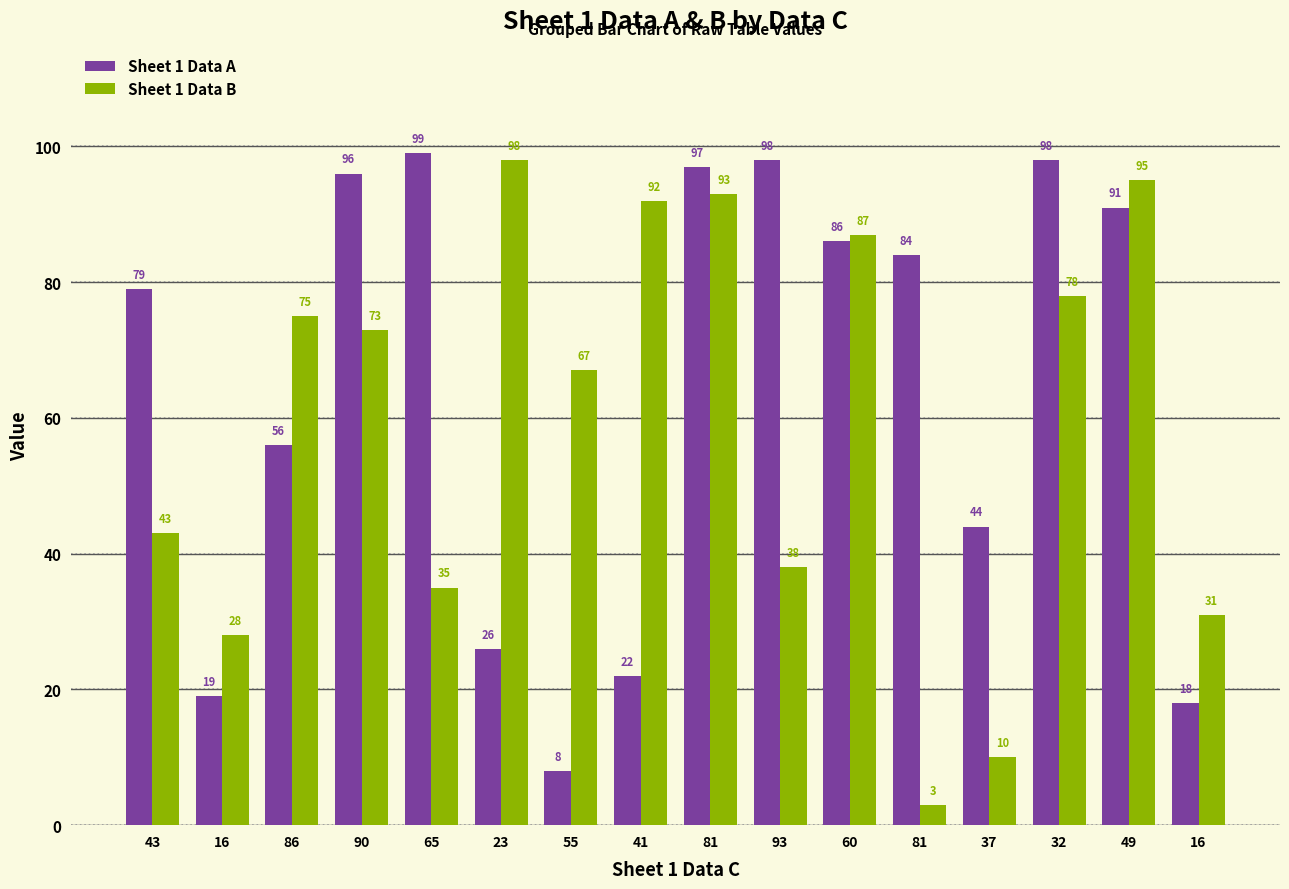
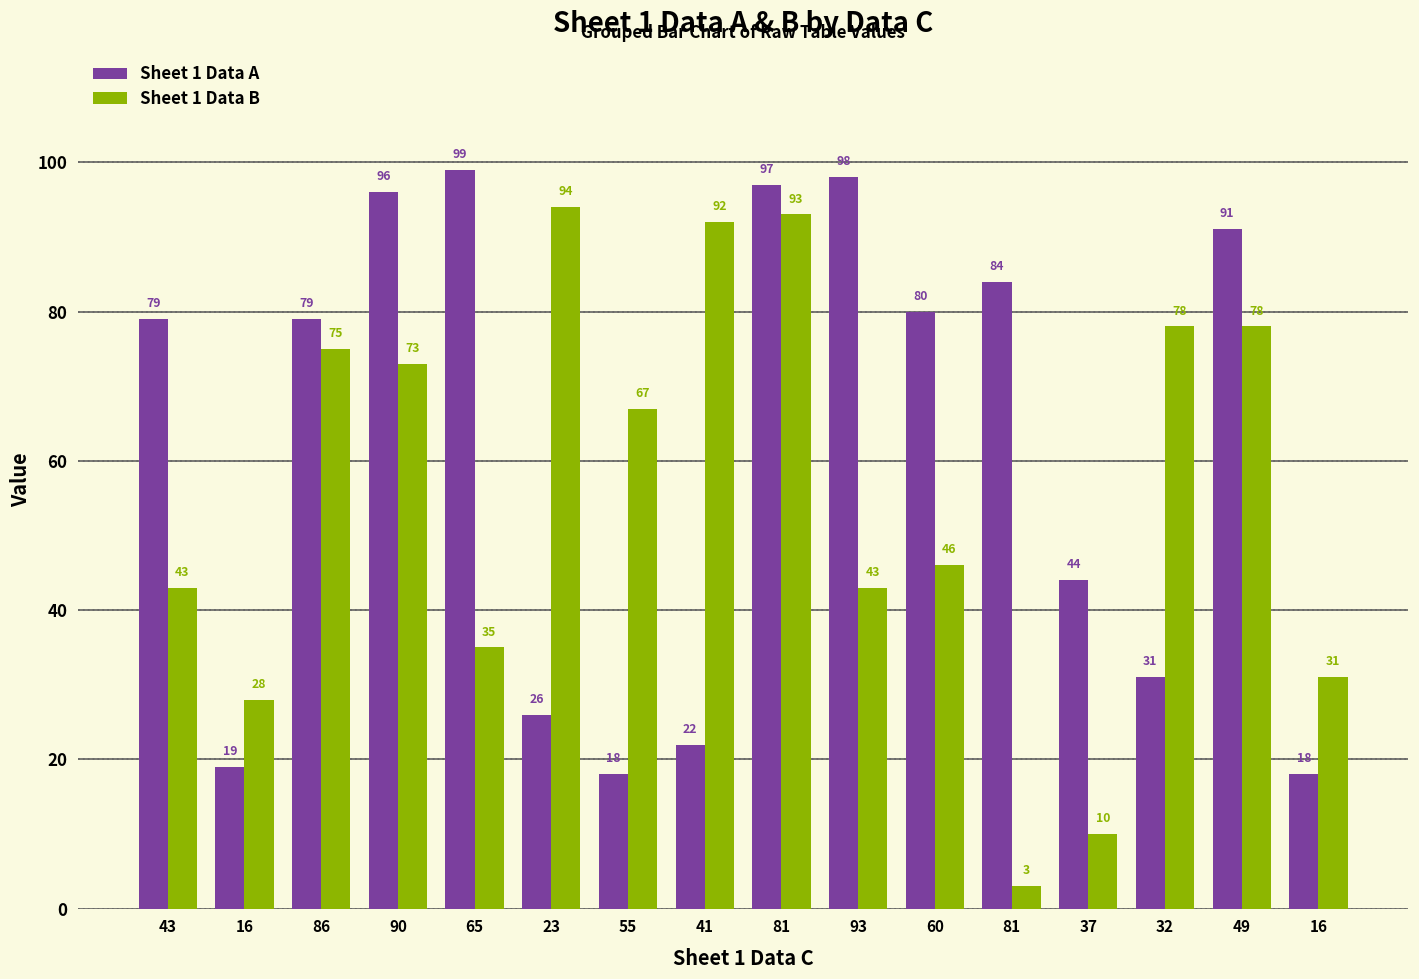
Sheet 1 Data A, 86: 56 -> 79
Sheet 1 Data B, 23: 98 -> 94
Sheet 1 Data A, 55: 8 -> 18
Sheet 1 Data B, 93: 38 -> 43
Sheet 1 Data A, 60: 86 -> 80
Sheet 1 Data B, 60: 87 -> 46
Sheet 1 Data A, 32: 98 -> 31
Sheet 1 Data B, 49: 95 -> 78
